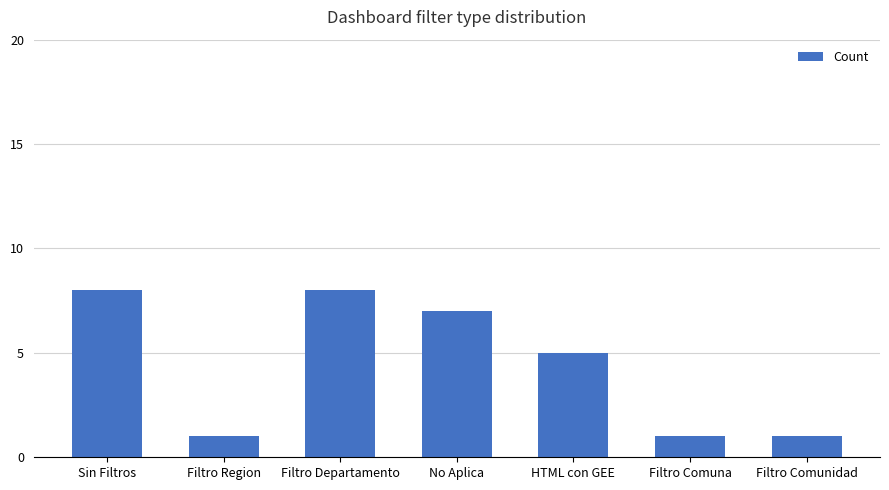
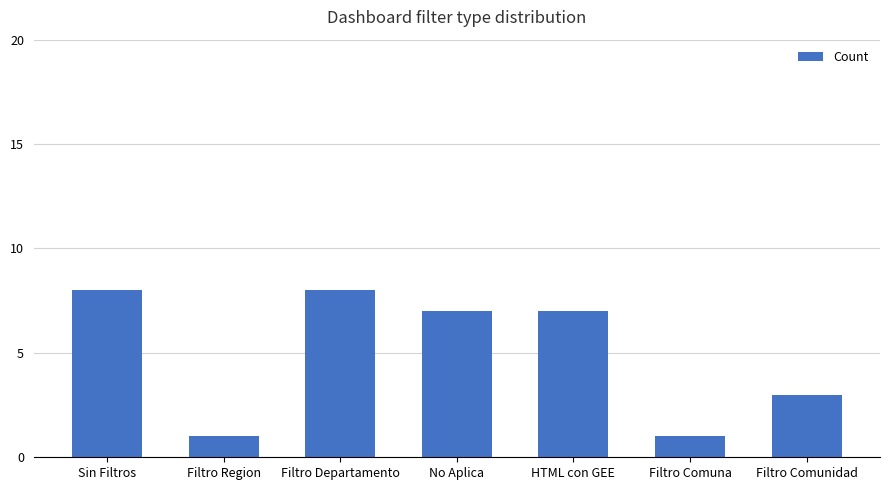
HTML con GEE: 5 -> 7
Filtro Comunidad: 1 -> 3
